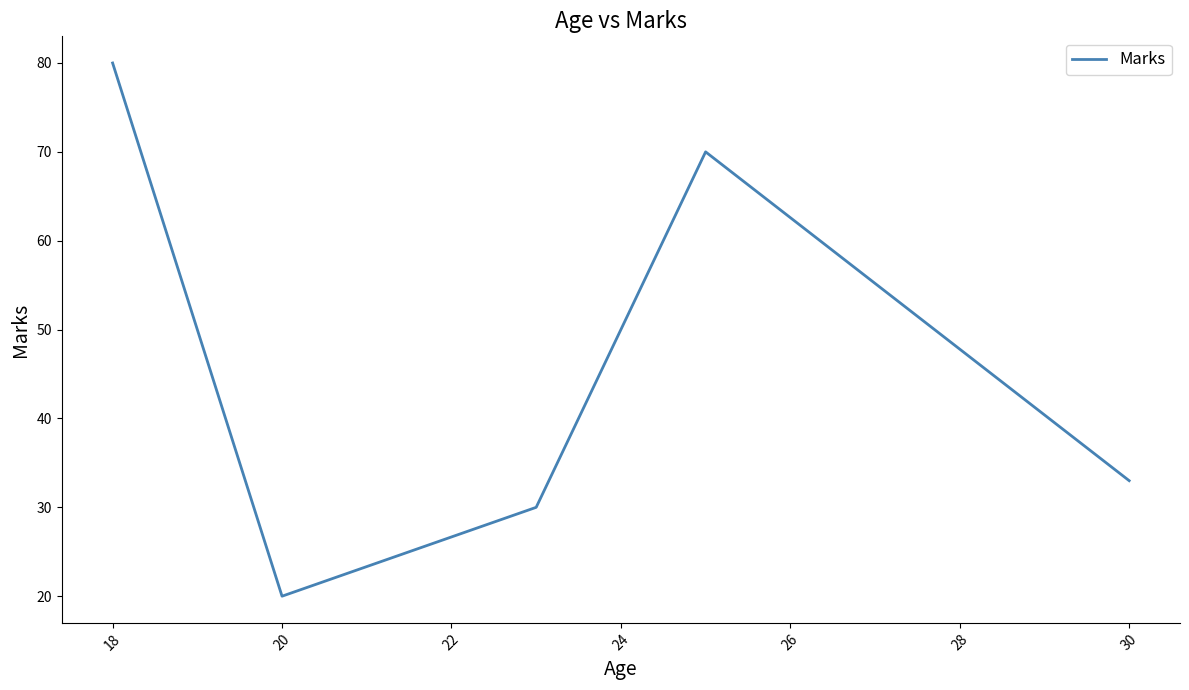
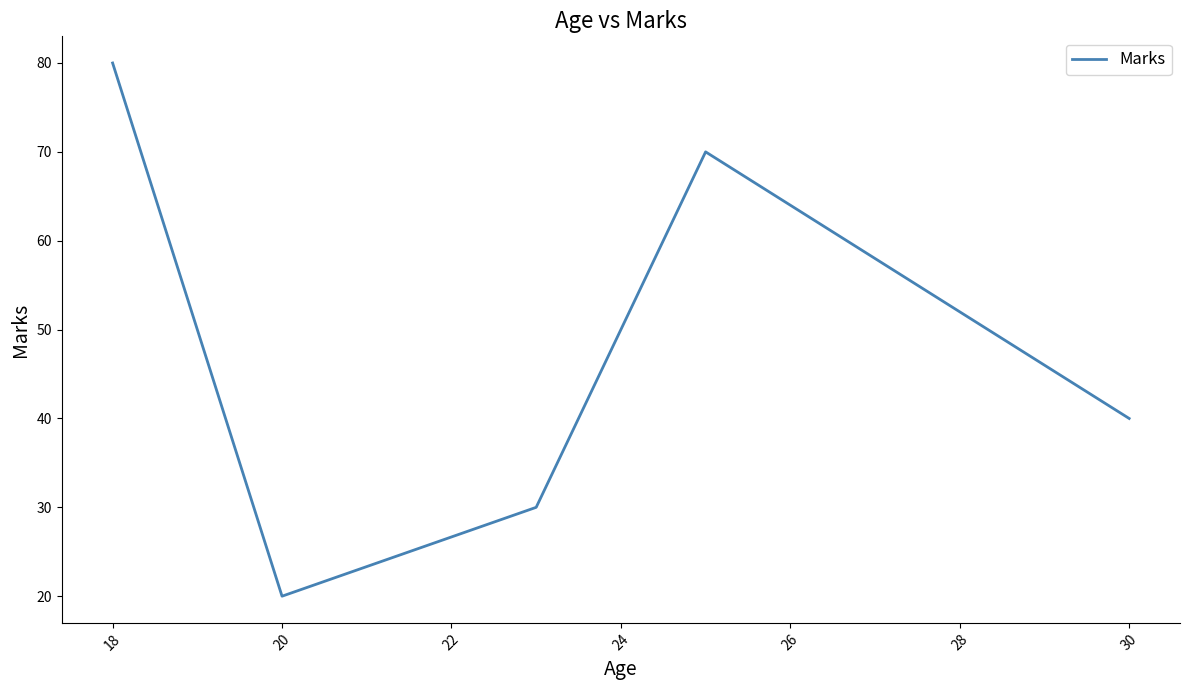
30: 33 -> 40
